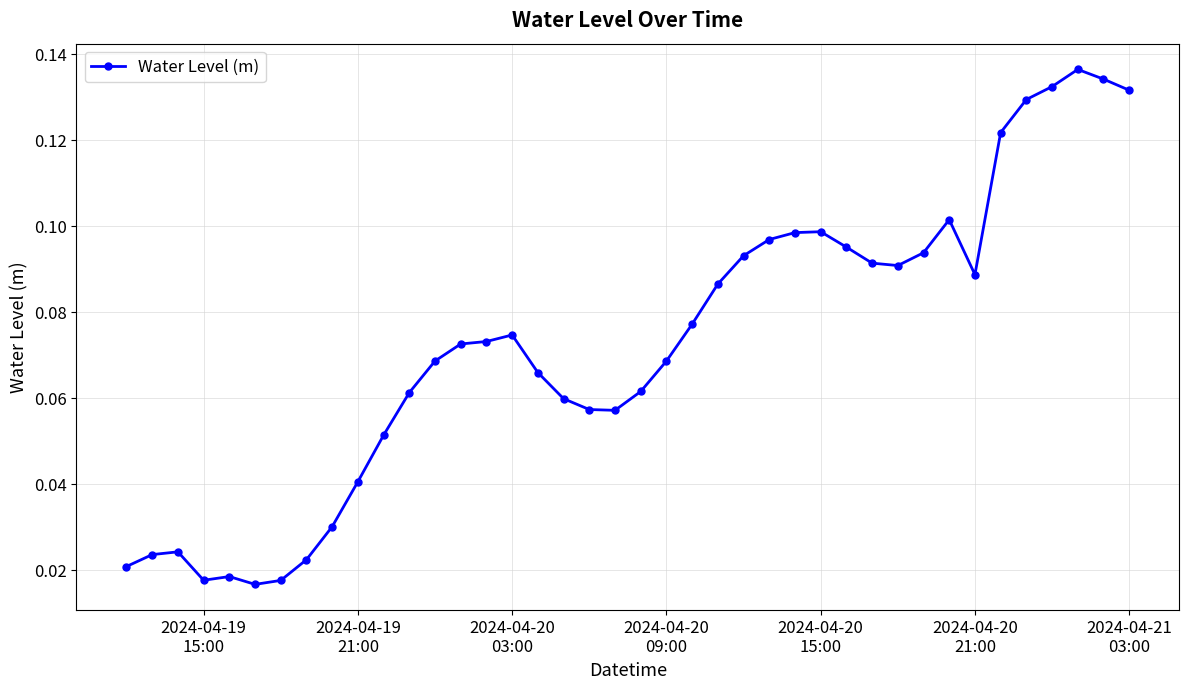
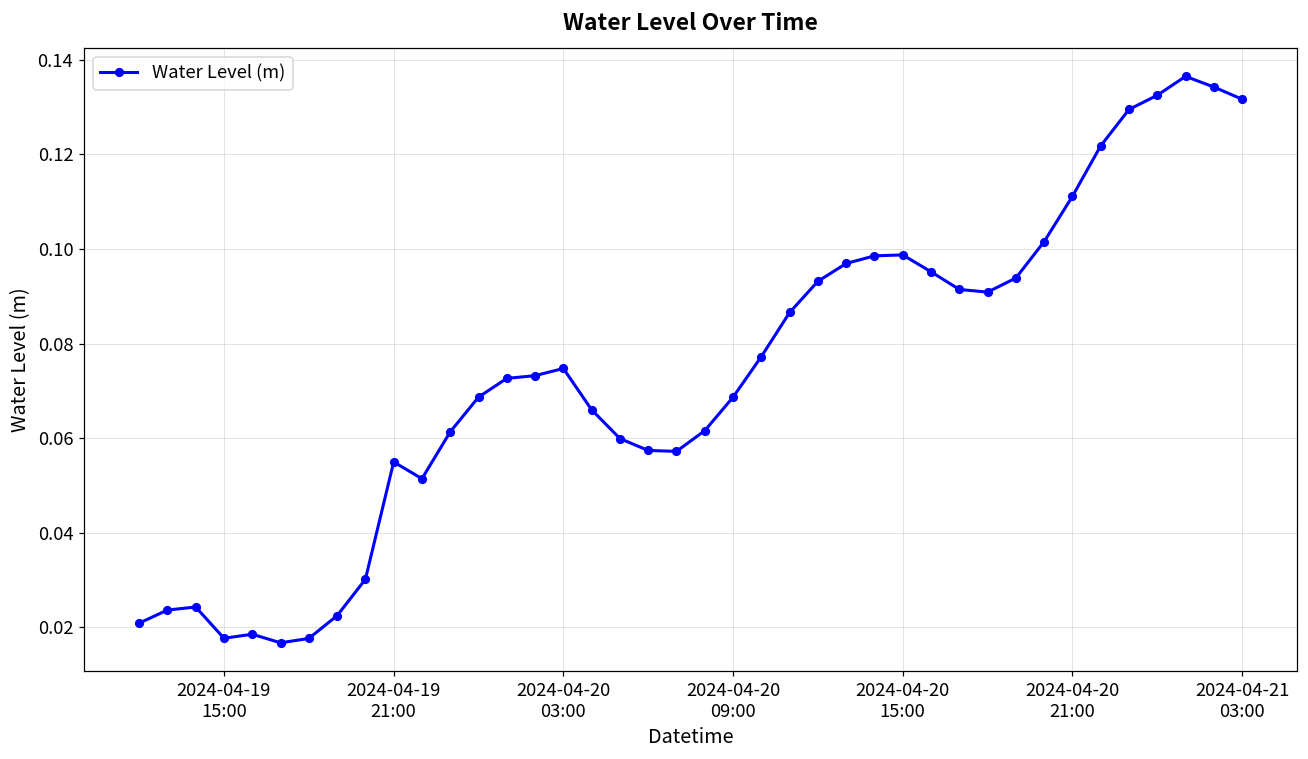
2024-04-19 21:00: 0.041 -> 0.055
2024-04-20 21:00: 0.089 -> 0.111
